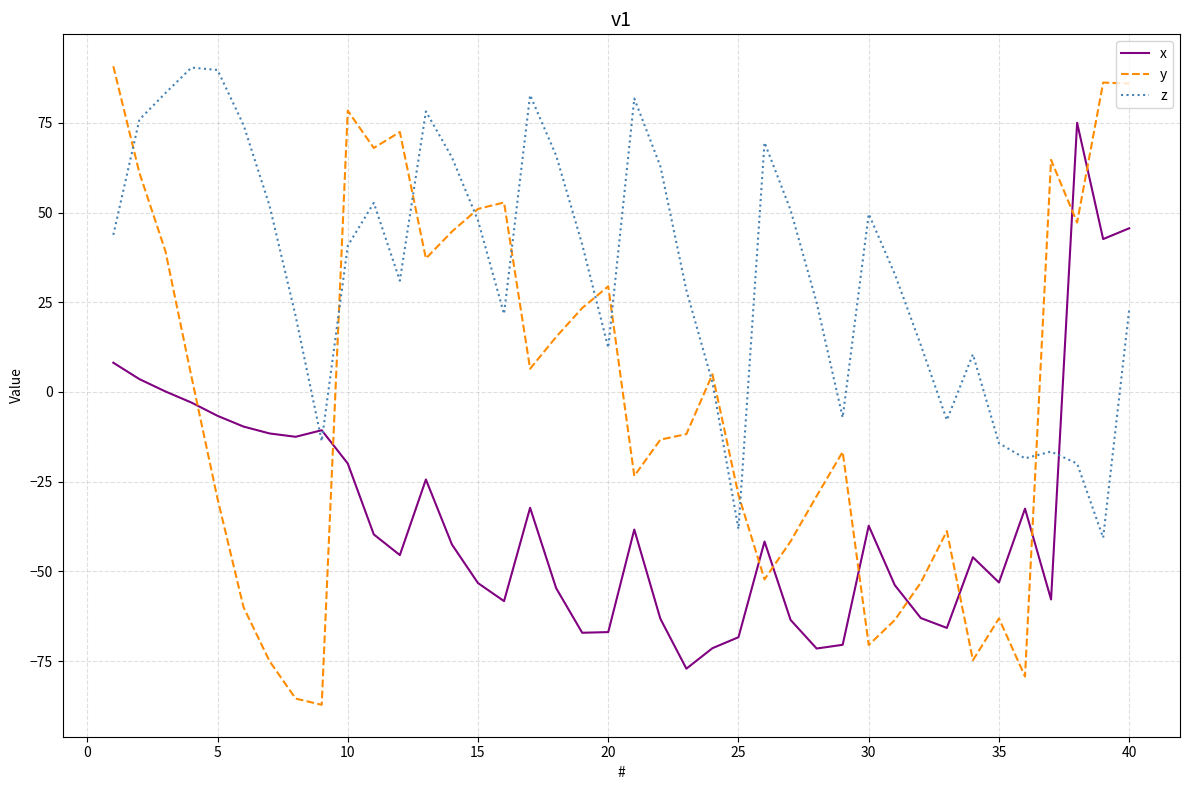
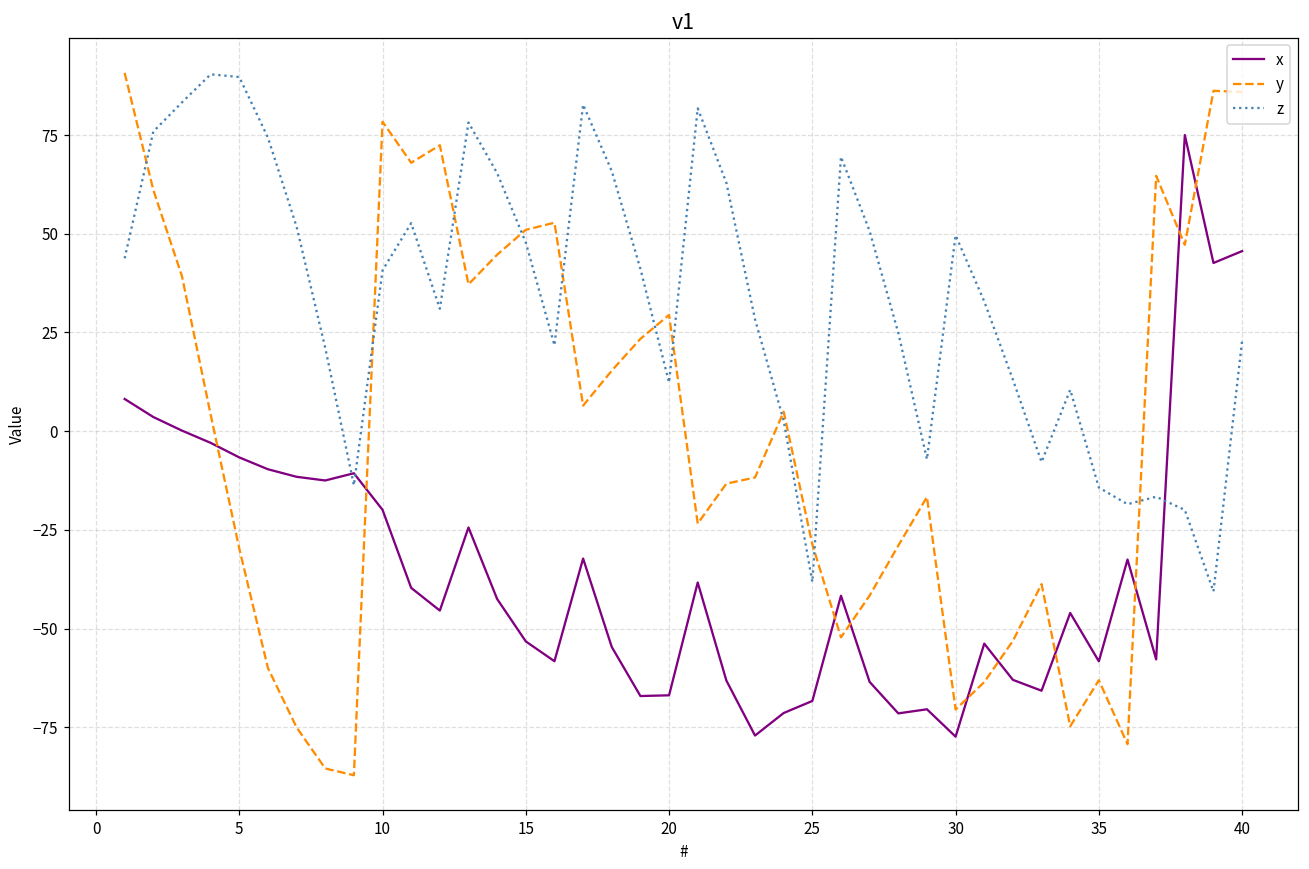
x, 30: -37 -> -77
x, 35: -53 -> -58
